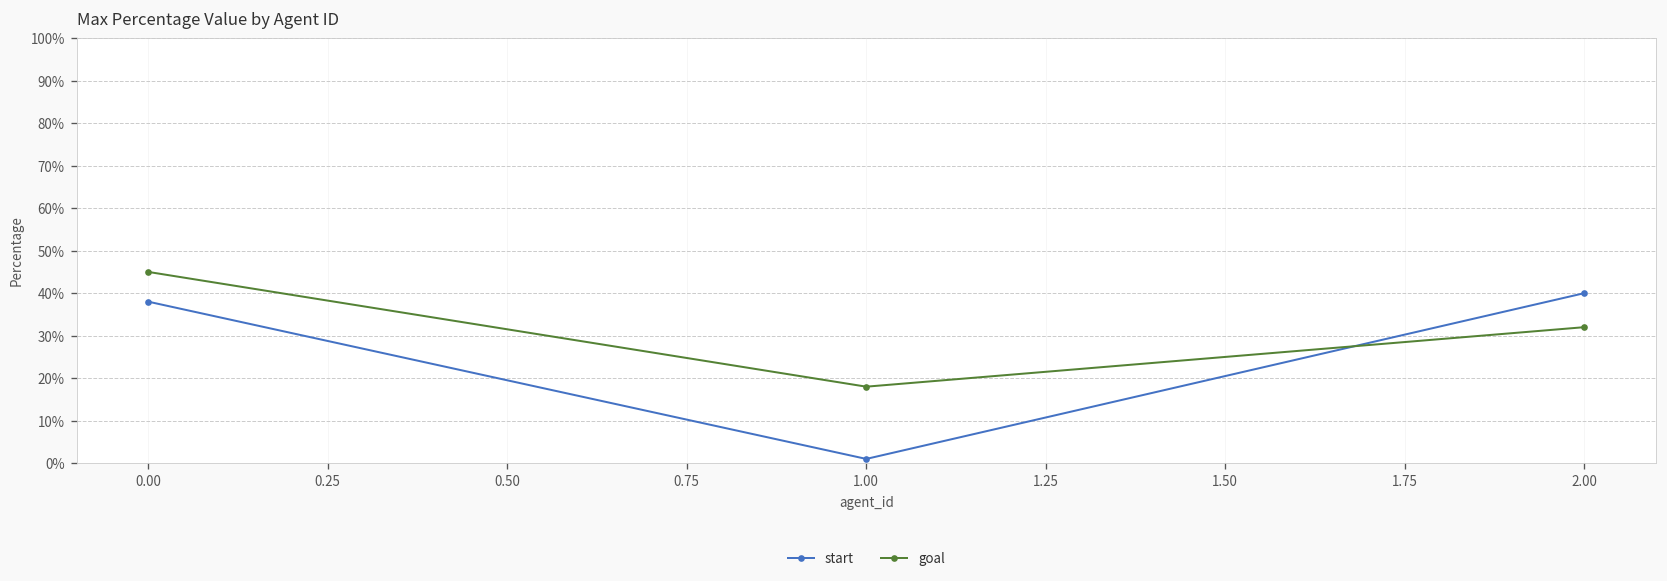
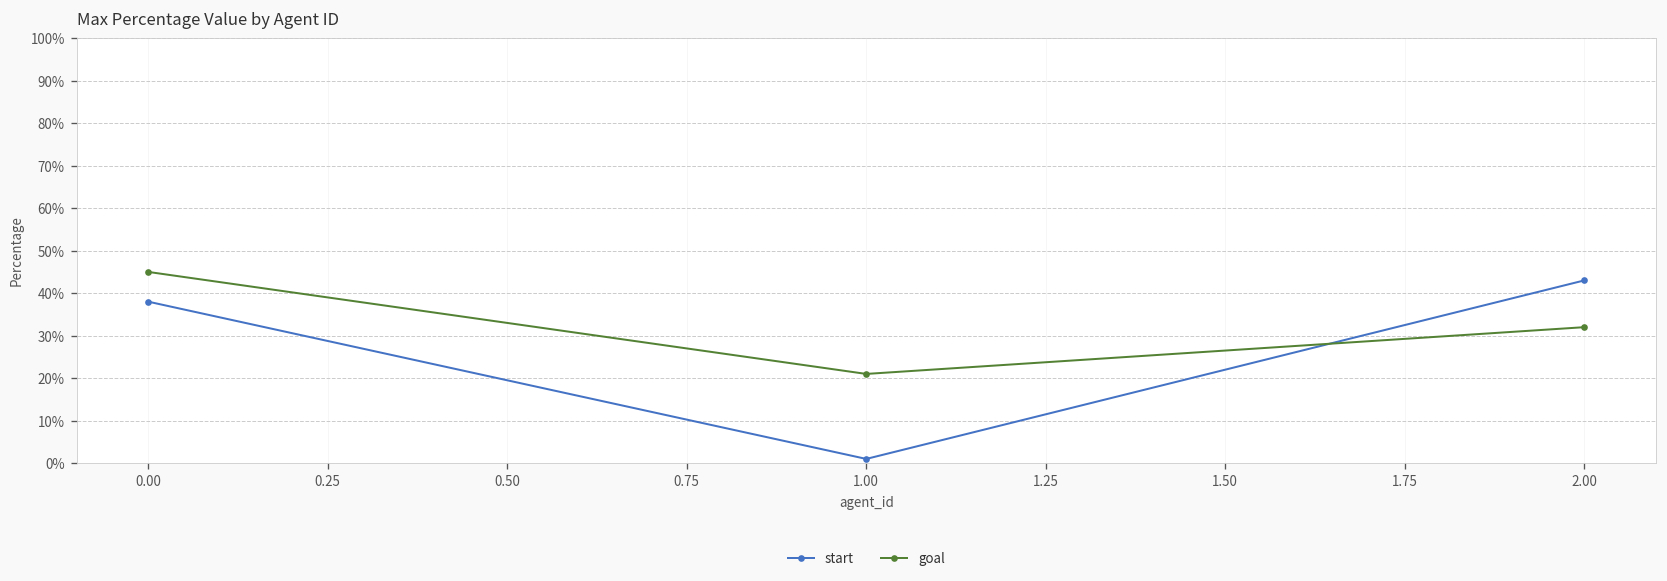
goal, 1.00: 18% -> 21%
start, 2.00: 40% -> 43%
